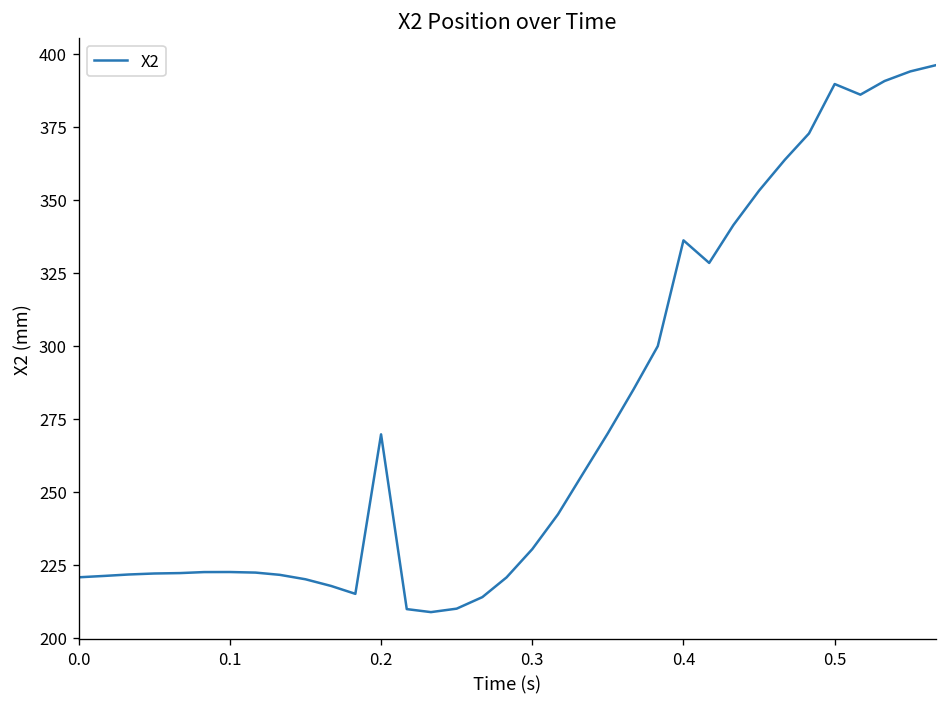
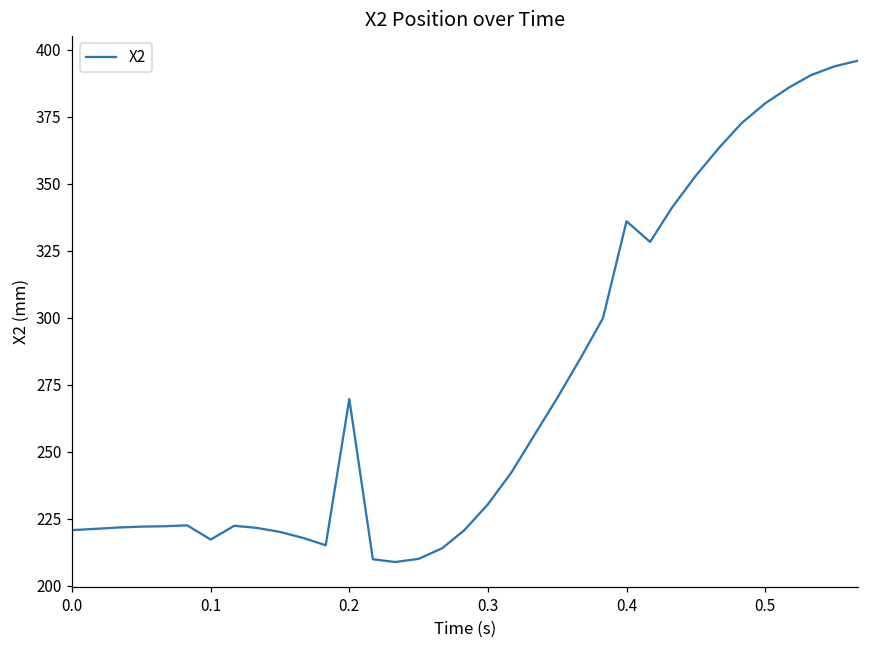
0.1: 223 -> 217
0.5: 390 -> 380
